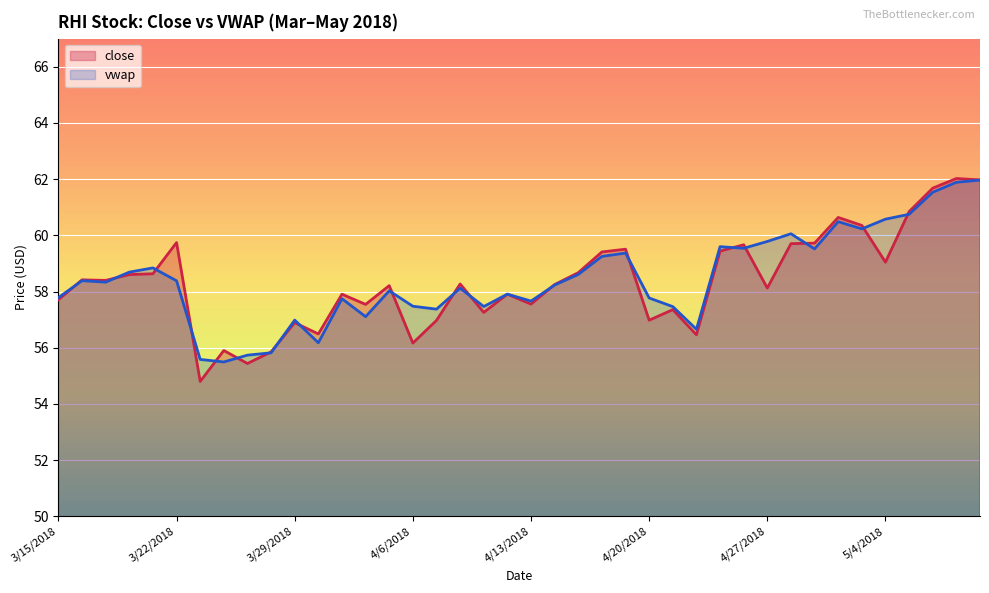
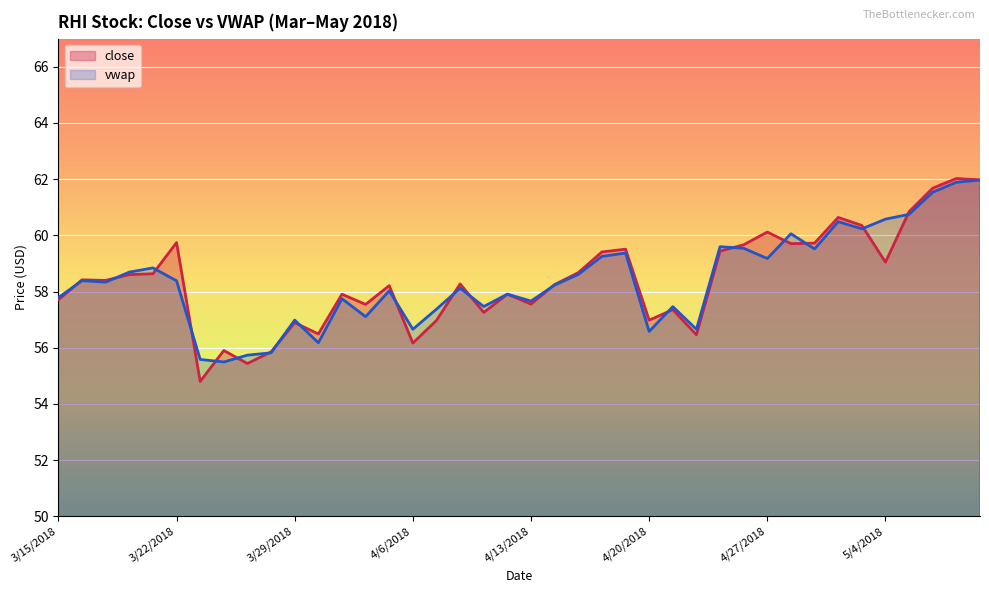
vwap, 4/6/2018: 57.5 -> 56.7
vwap, 4/20/2018: 57.8 -> 56.6
close, 4/27/2018: 58.1 -> 60.1
vwap, 4/27/2018: 59.8 -> 59.2
